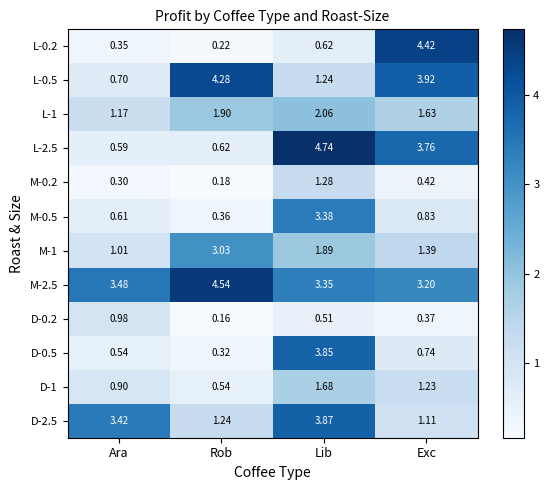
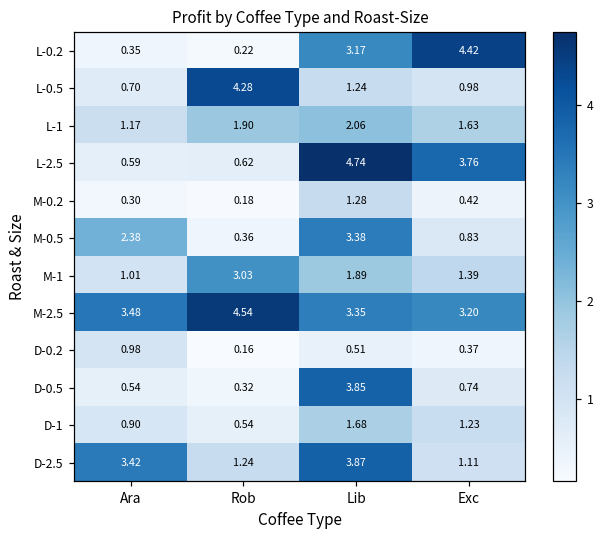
L-0.2, Lib: 0.62 -> 3.17
L-0.5, Exc: 3.92 -> 0.98
M-0.5, Ara: 0.61 -> 2.38
